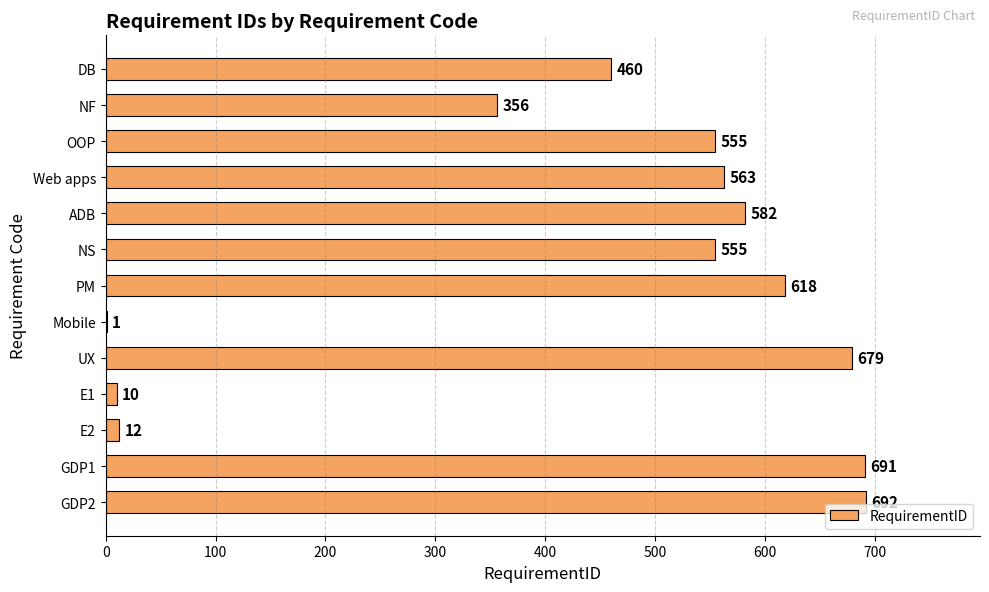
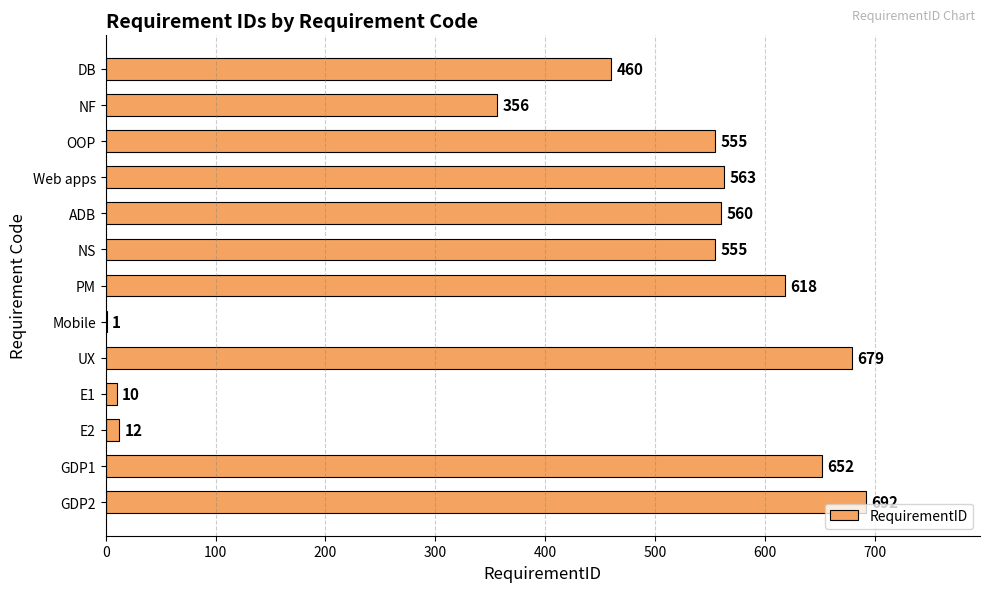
ADB: 582 -> 560
GDP1: 691 -> 652
